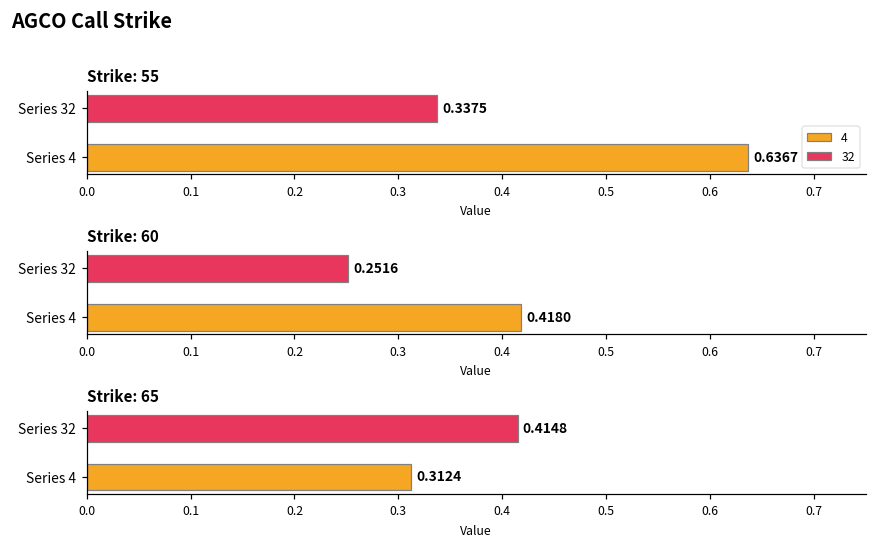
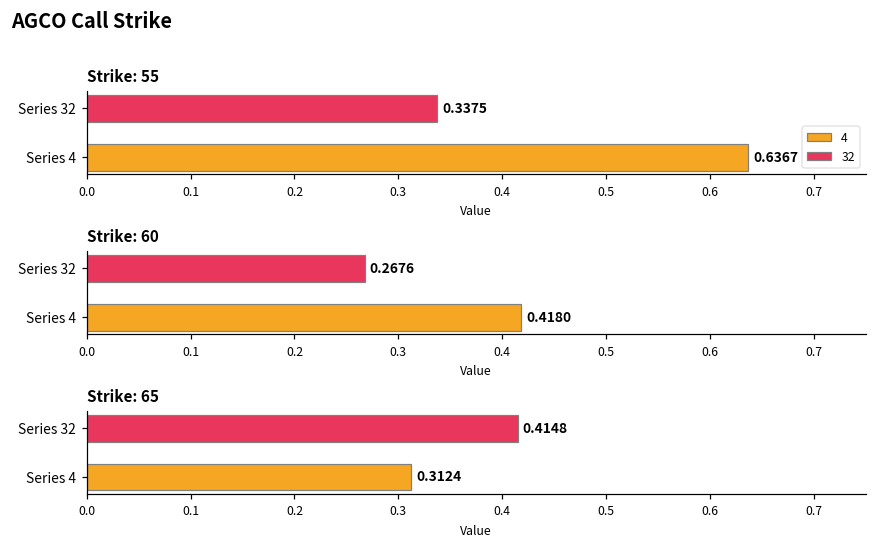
Strike: 60, Series 32: 0.2516 -> 0.2676
